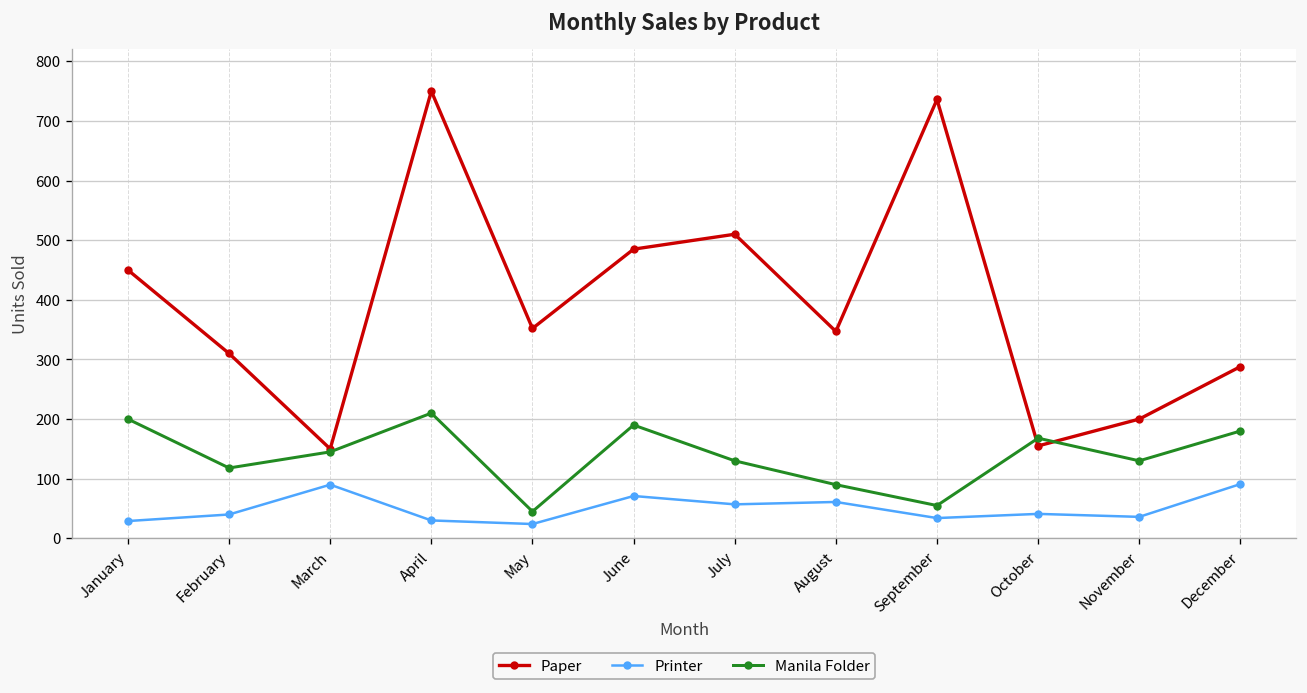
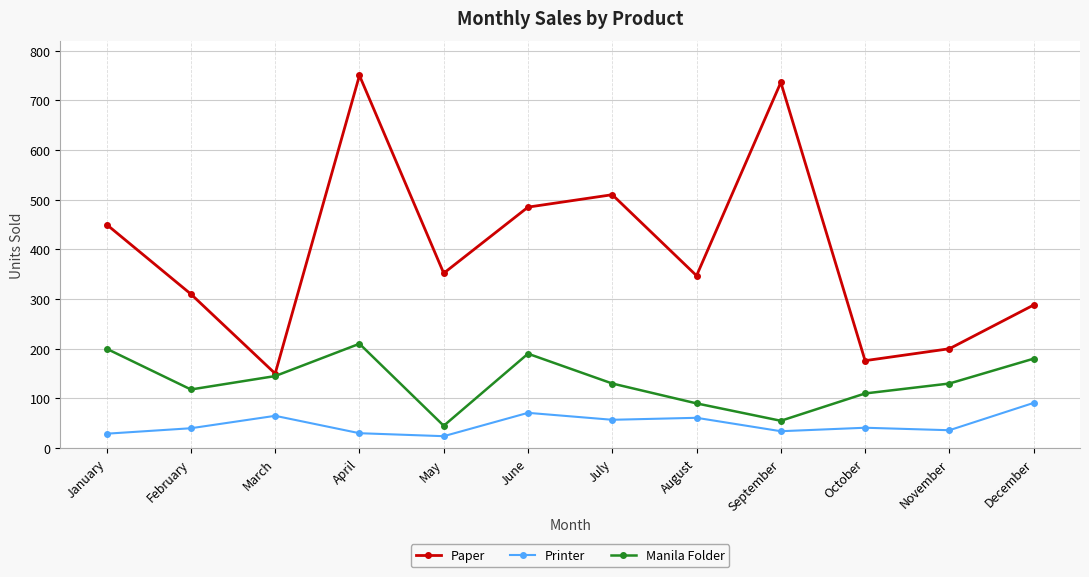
Printer, March: 90 -> 70
Paper, October: 160 -> 180
Manila Folder, October: 170 -> 110
